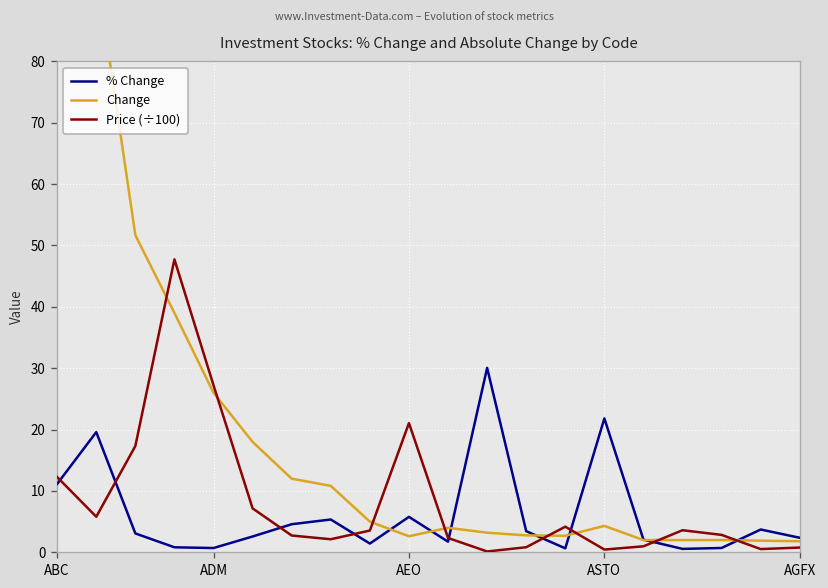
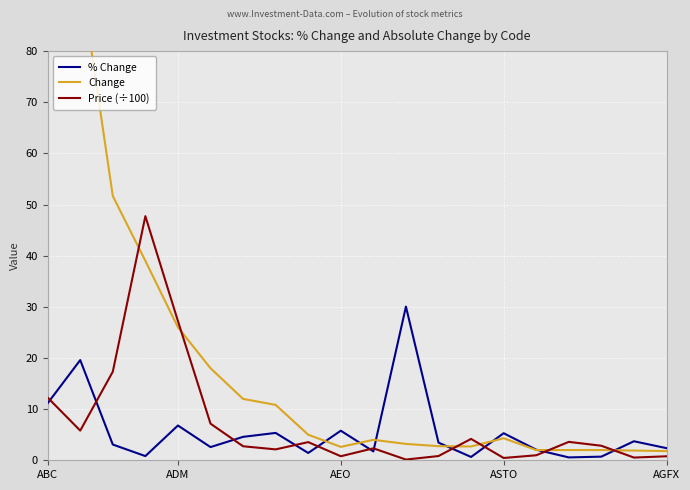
% Change, ADM: 1 -> 7
Price (÷100), AEO: 21 -> 1
% Change, ASTO: 22 -> 5
